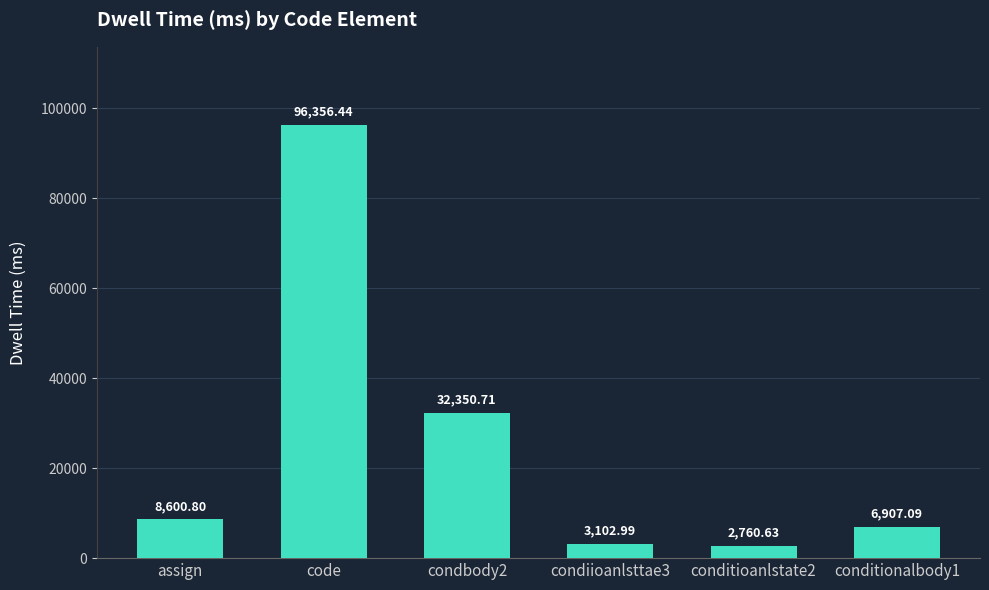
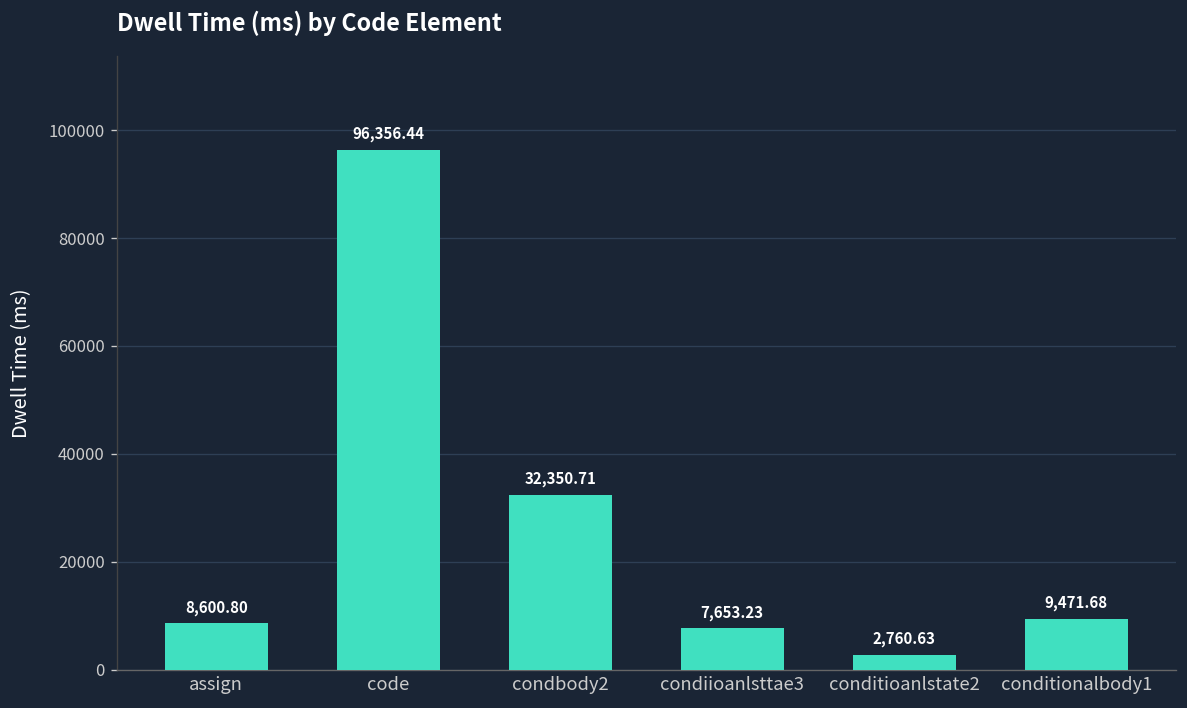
condiioanlsttae3: 3,102.99 -> 7,653.23
conditionalbody1: 6,907.09 -> 9,471.68
